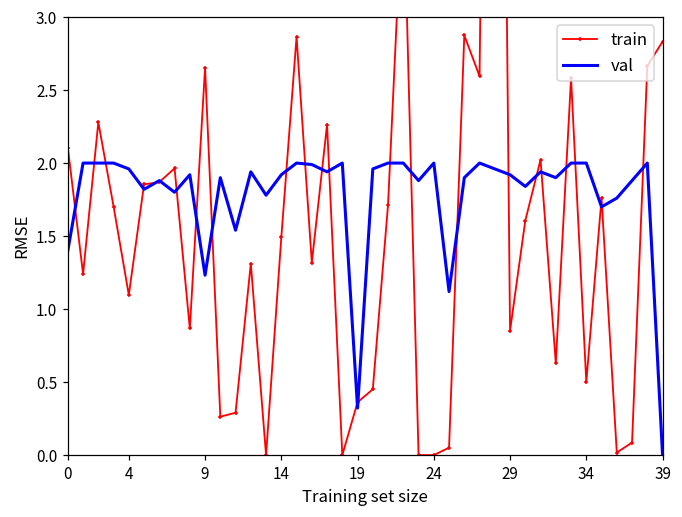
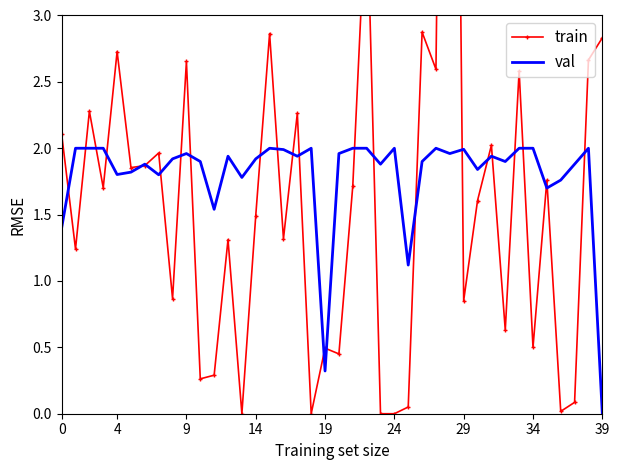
train, 4: 1.10 -> 2.73
val, 4: 1.96 -> 1.80
val, 9: 1.23 -> 1.96
train, 19: 0.36 -> 0.49
val, 29: 1.92 -> 1.99
